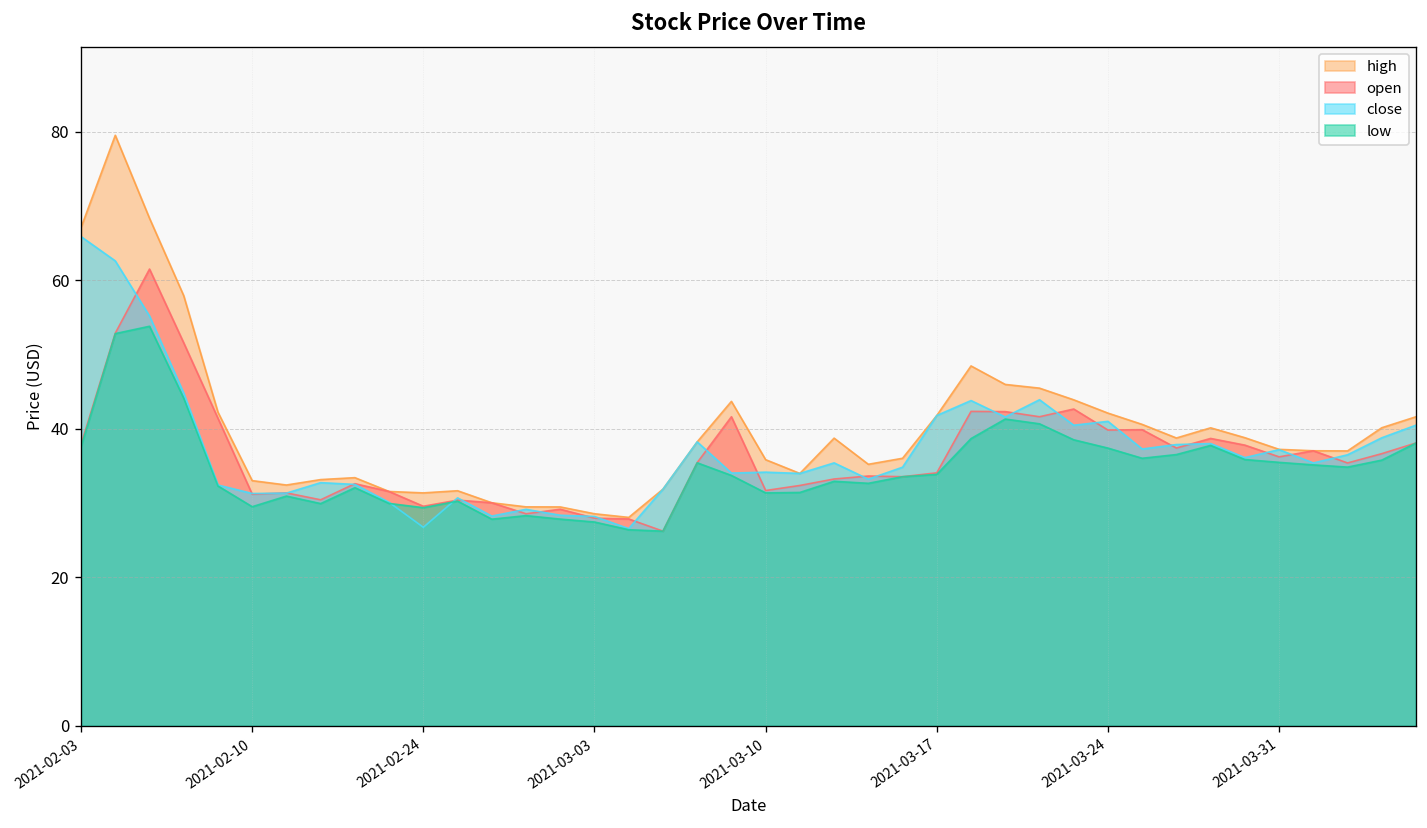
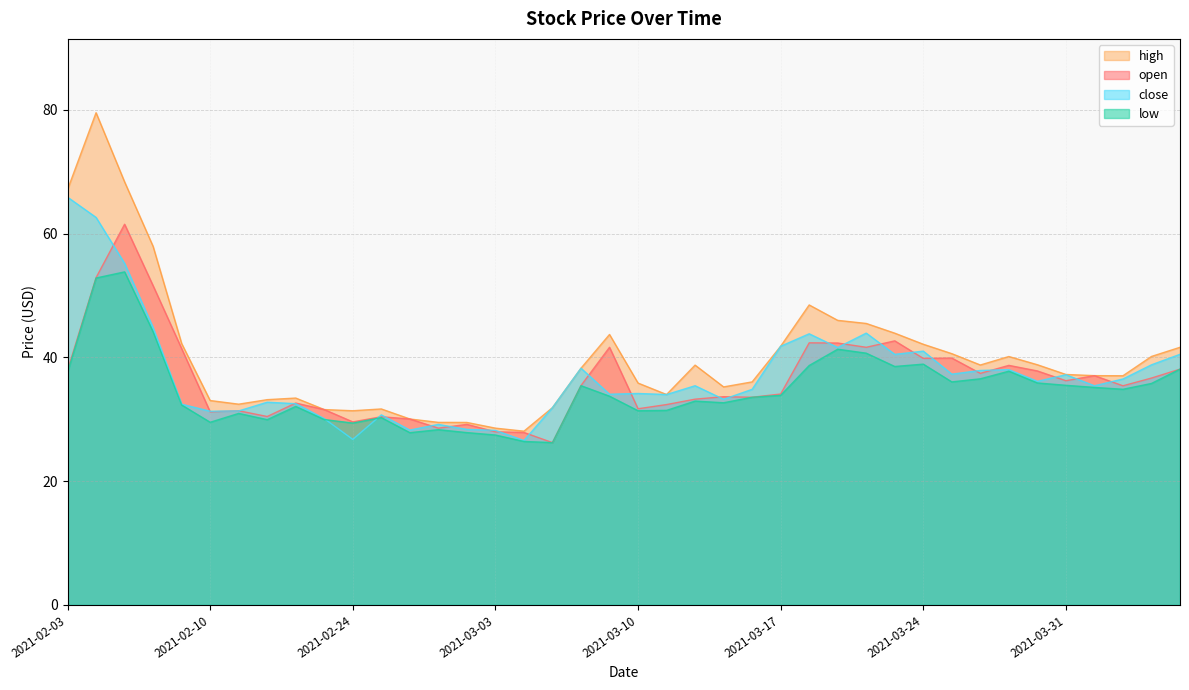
low, 2021-03-24: 37 -> 39
